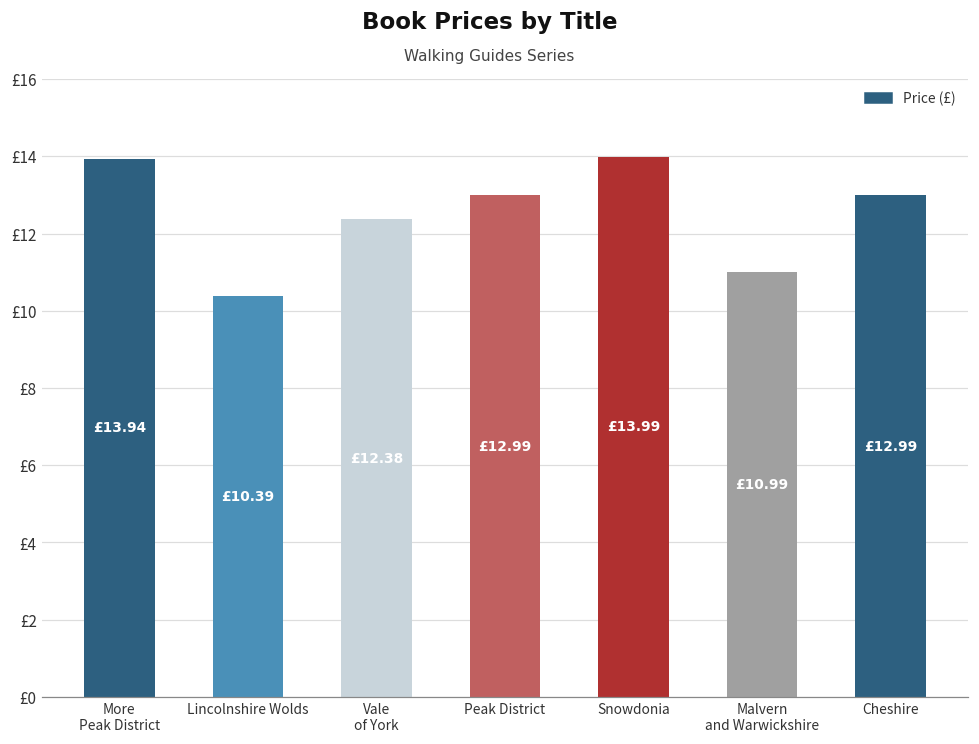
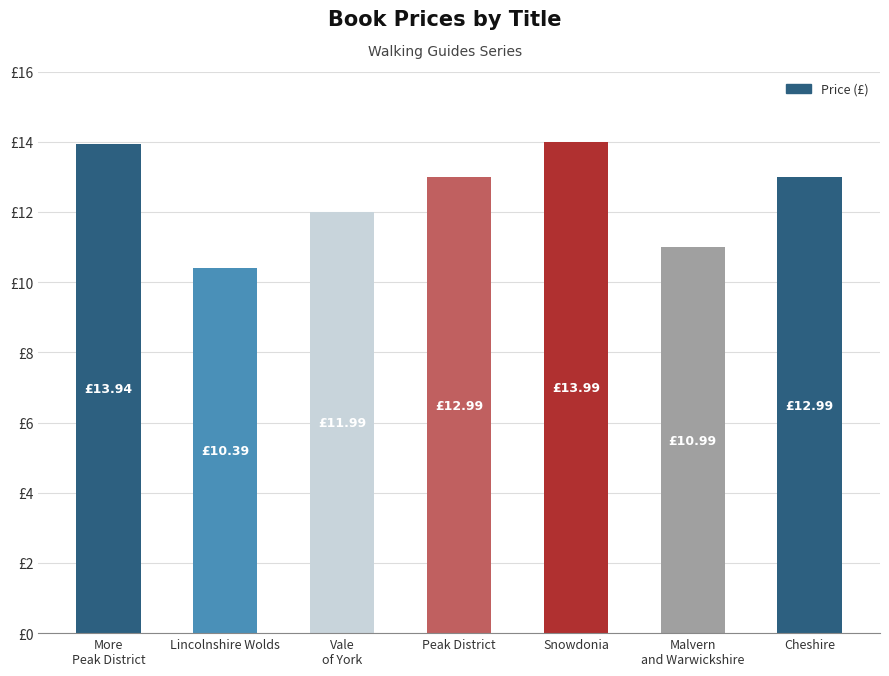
Vale of York: £12.38 -> £11.99
